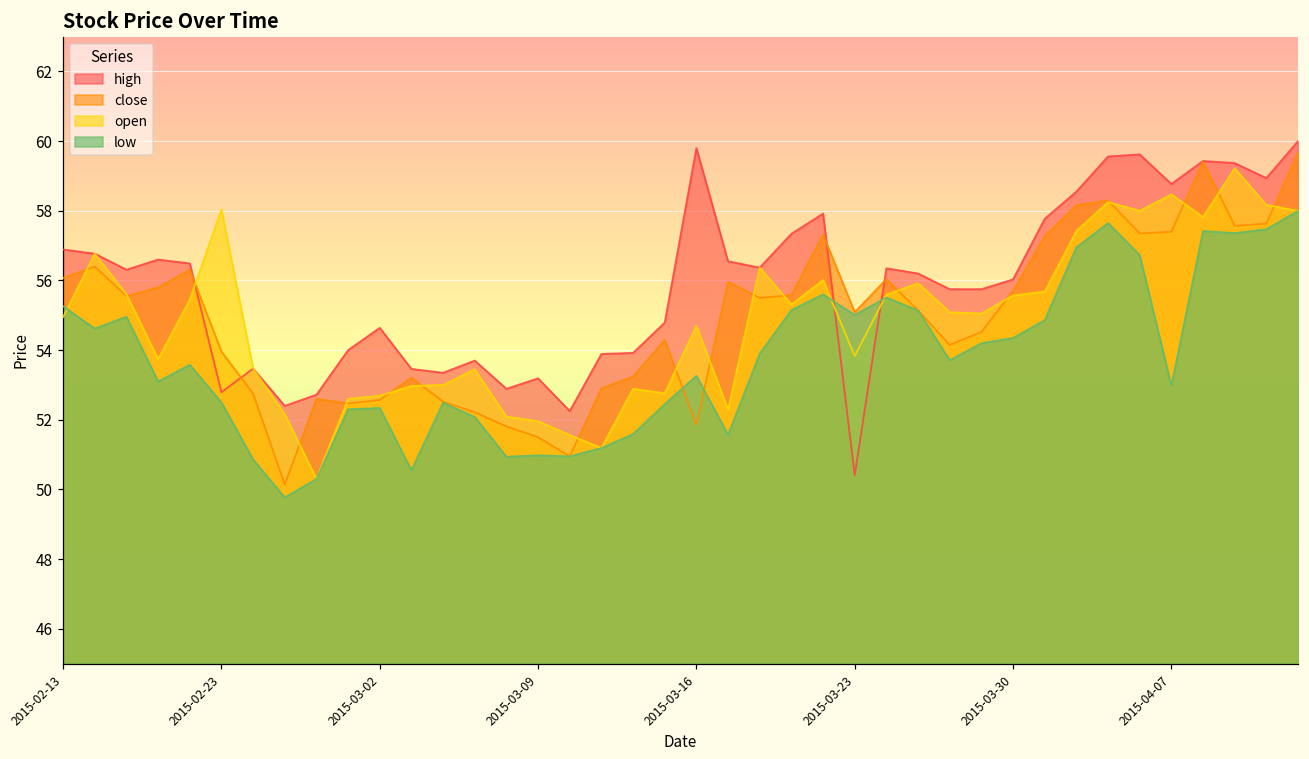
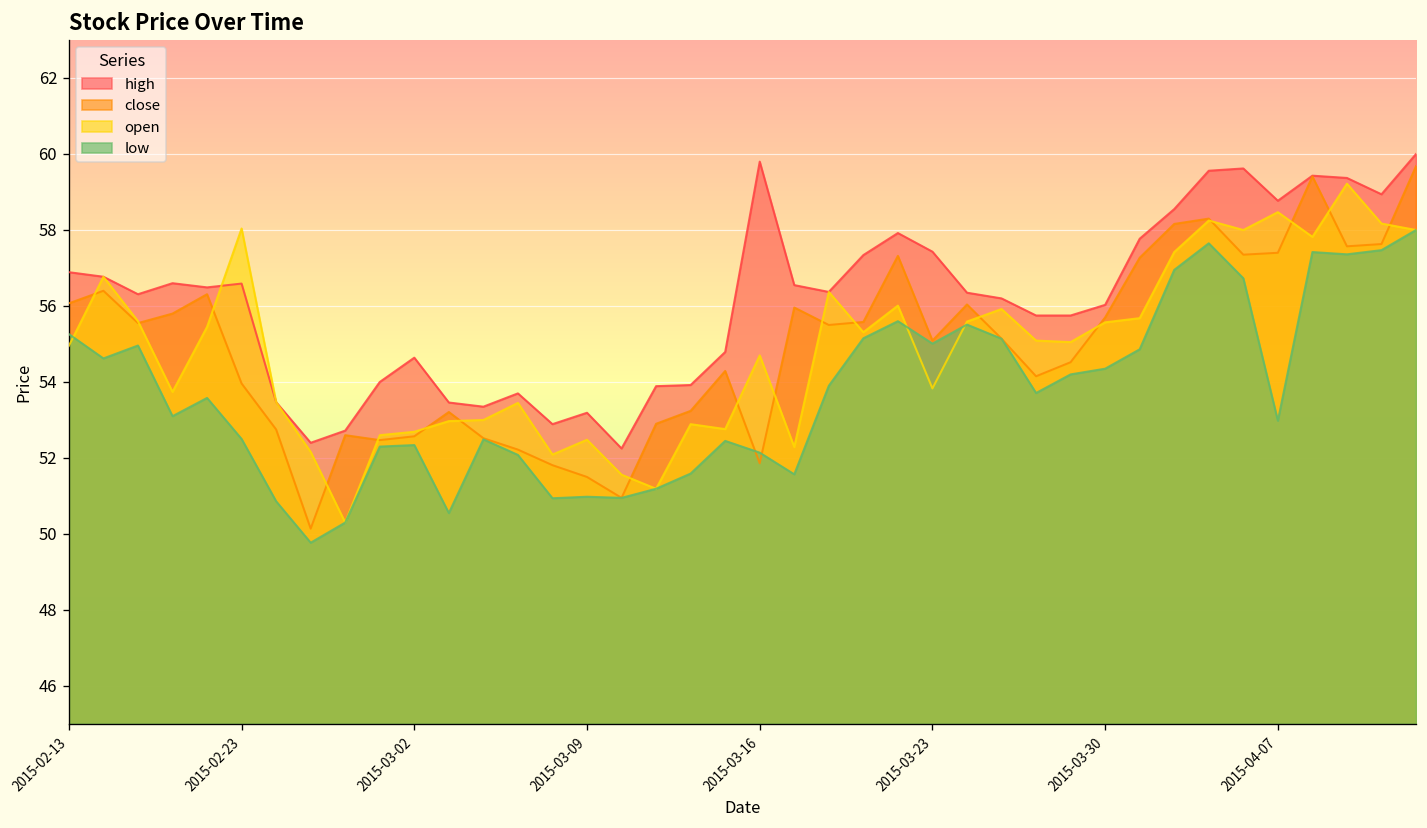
high, 2015-02-23: 52.8 -> 56.6
open, 2015-03-09: 52.0 -> 52.5
low, 2015-03-16: 53.3 -> 52.1
high, 2015-03-23: 50.4 -> 57.4
